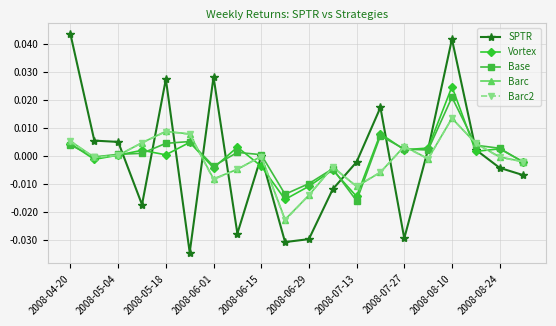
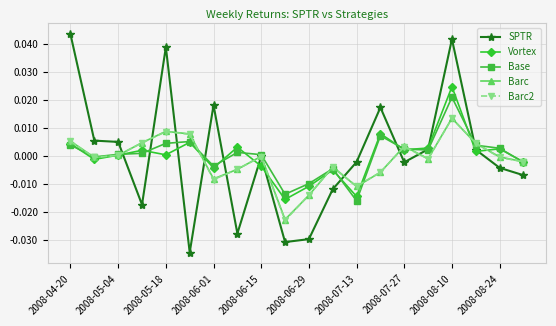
SPTR, 2008-05-18: 0.027 -> 0.039
SPTR, 2008-06-01: 0.028 -> 0.018
SPTR, 2008-07-27: -0.029 -> -0.002
